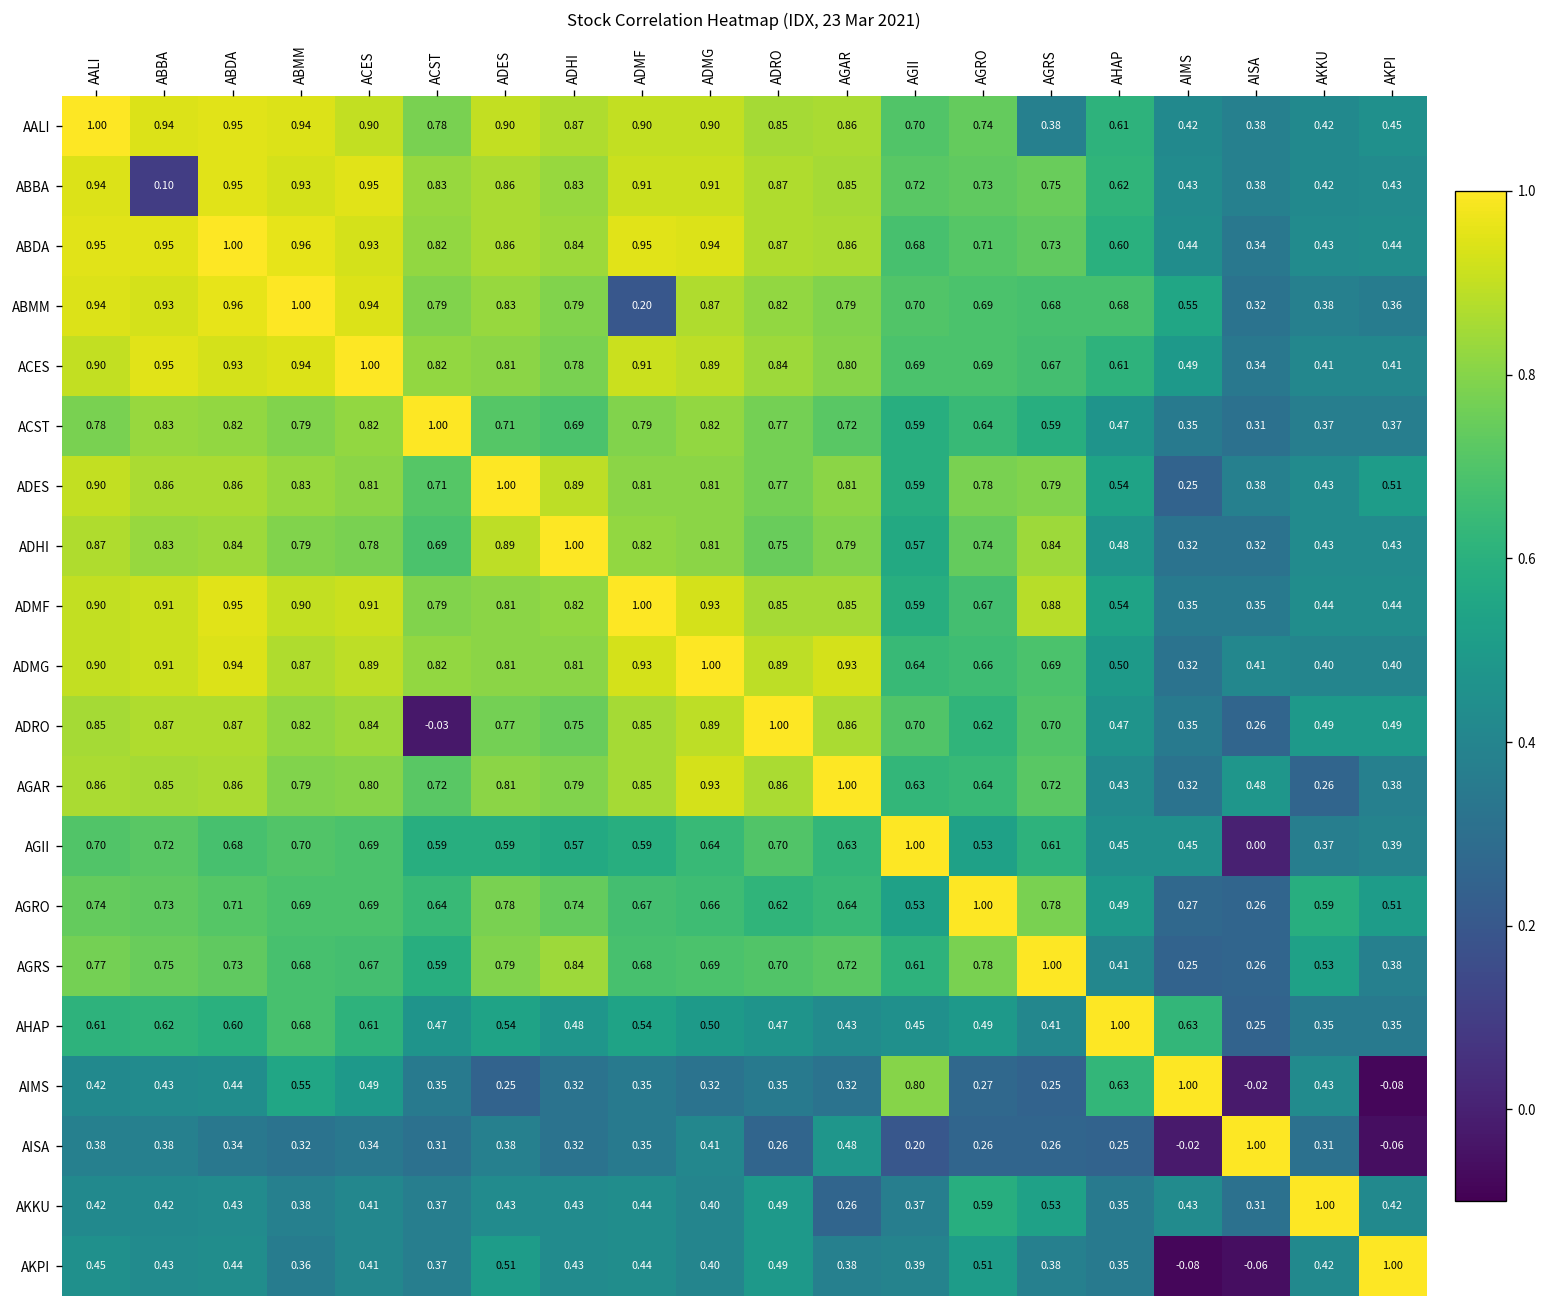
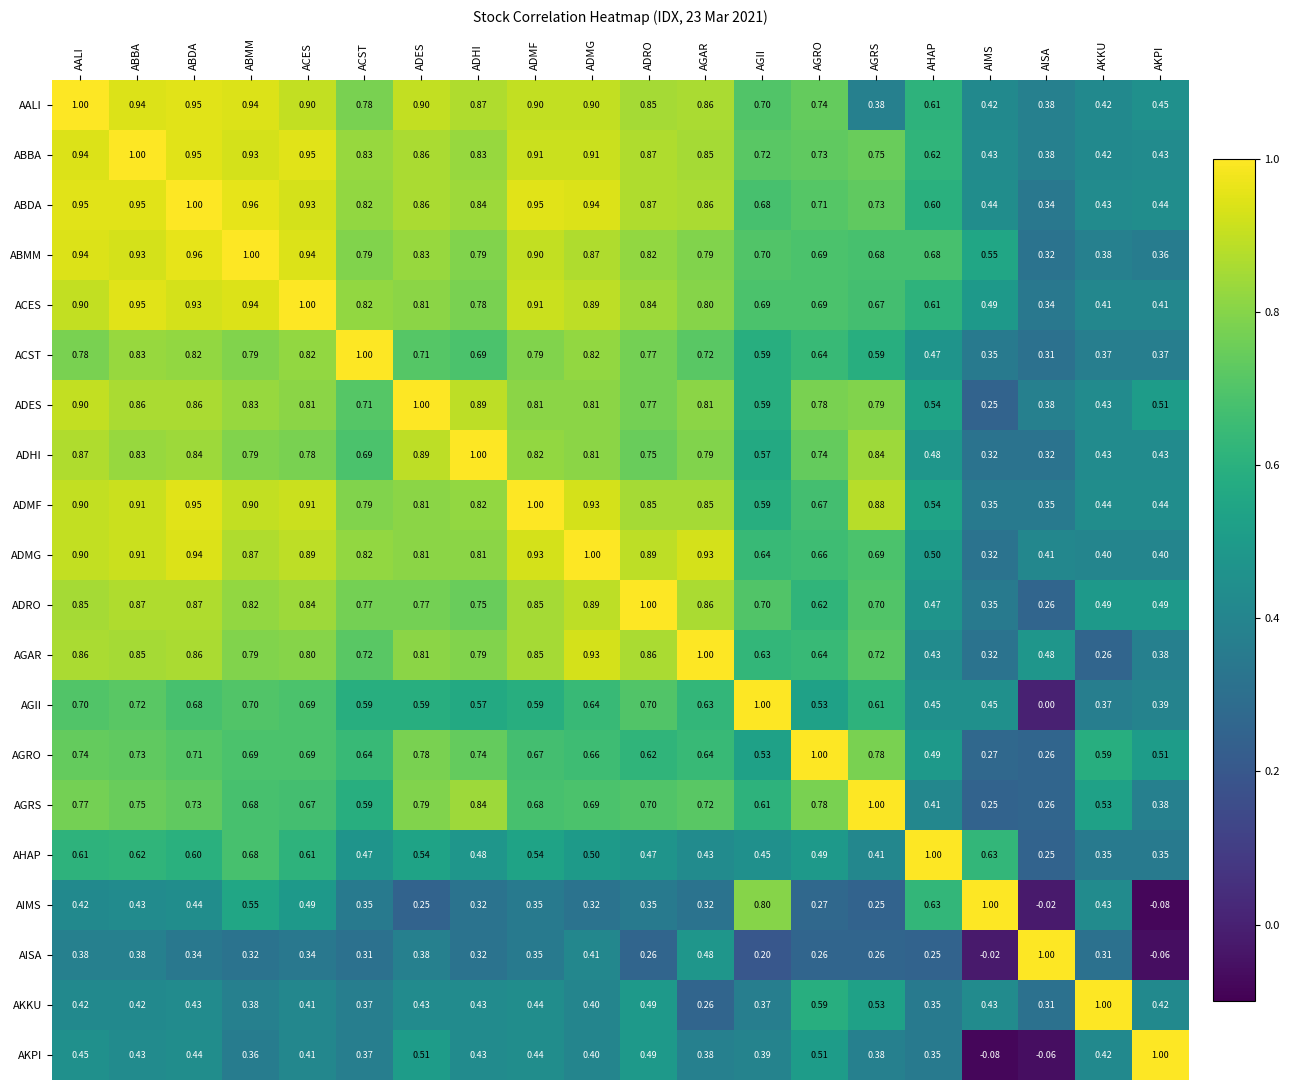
ABBA, ABBA: 0.10 -> 1.00
ABMM, ADMF: 0.20 -> 0.90
ADRO, ACST: -0.03 -> 0.77
